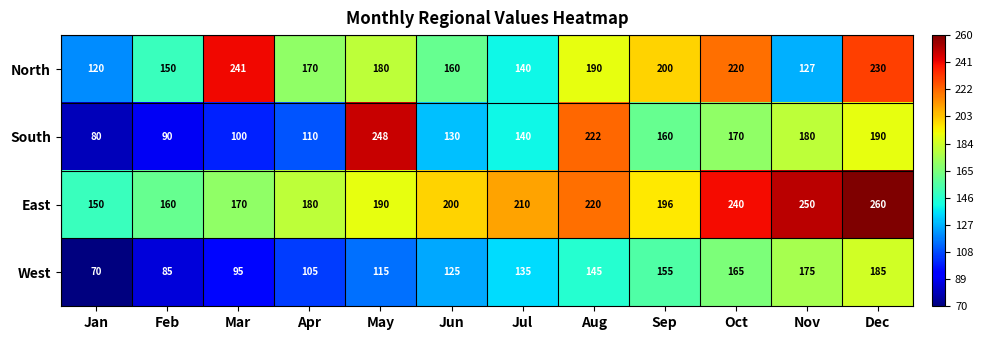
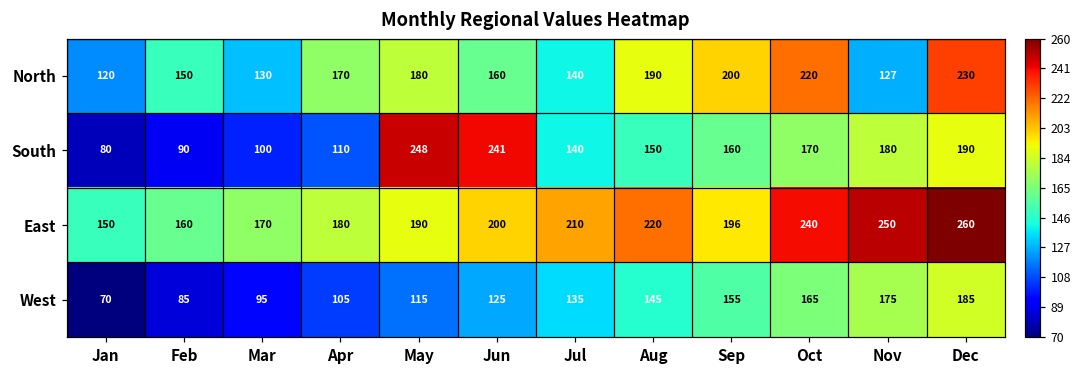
North, Mar: 241 -> 130
South, Jun: 130 -> 241
South, Aug: 222 -> 150
